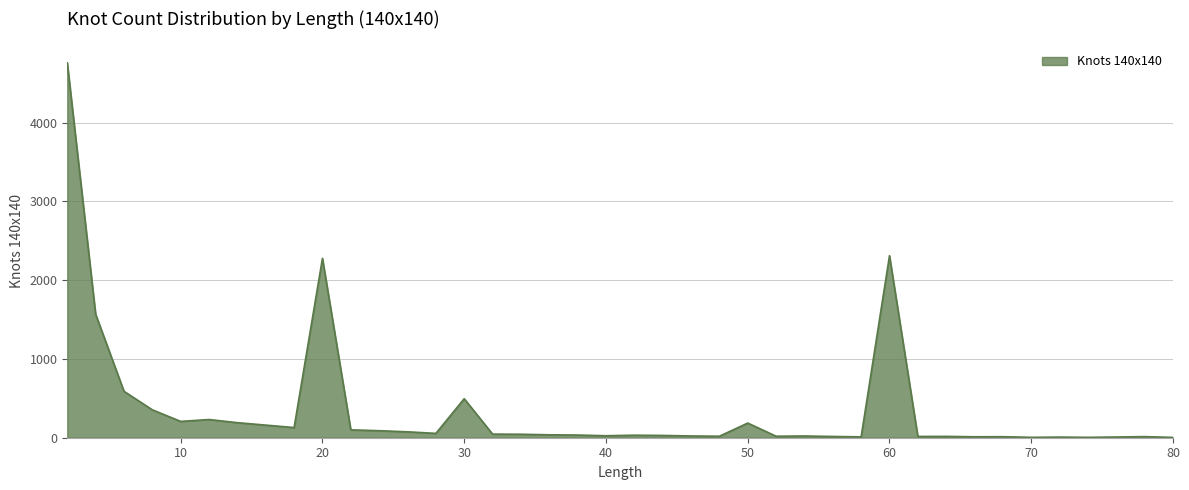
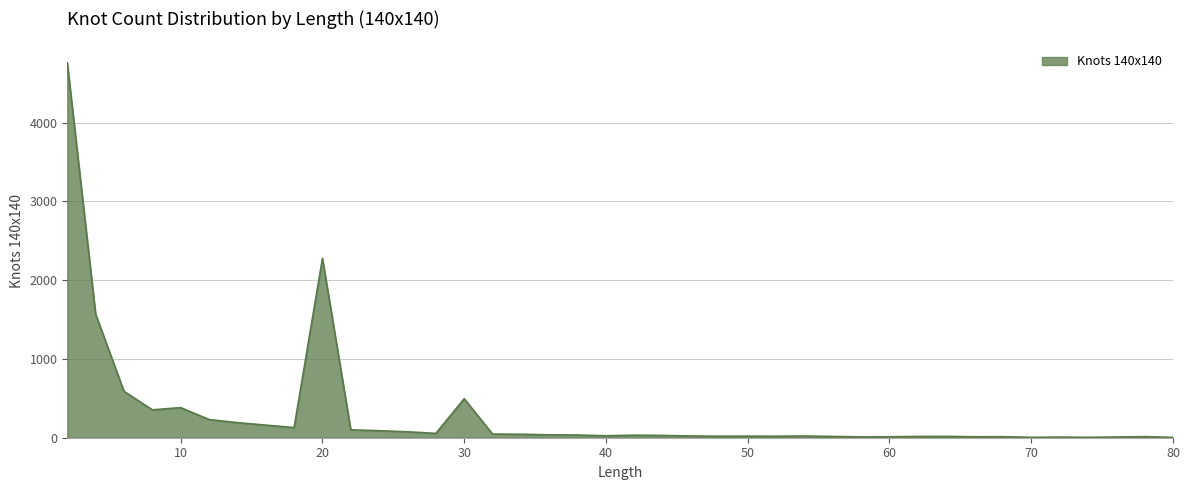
10: 200 -> 400
50: 200 -> 0
60: 2300 -> 0
